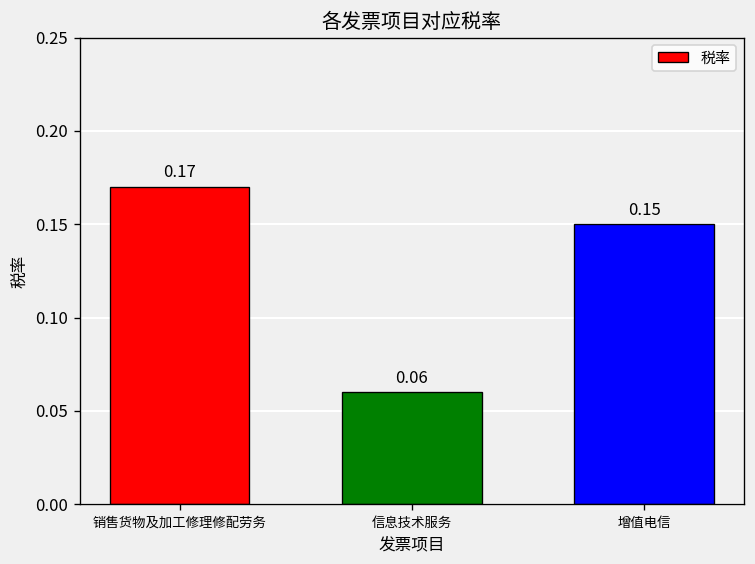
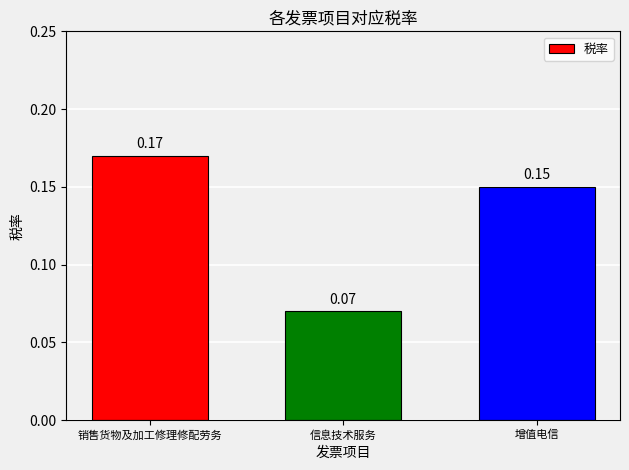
信息技术服务: 0.06 -> 0.07
